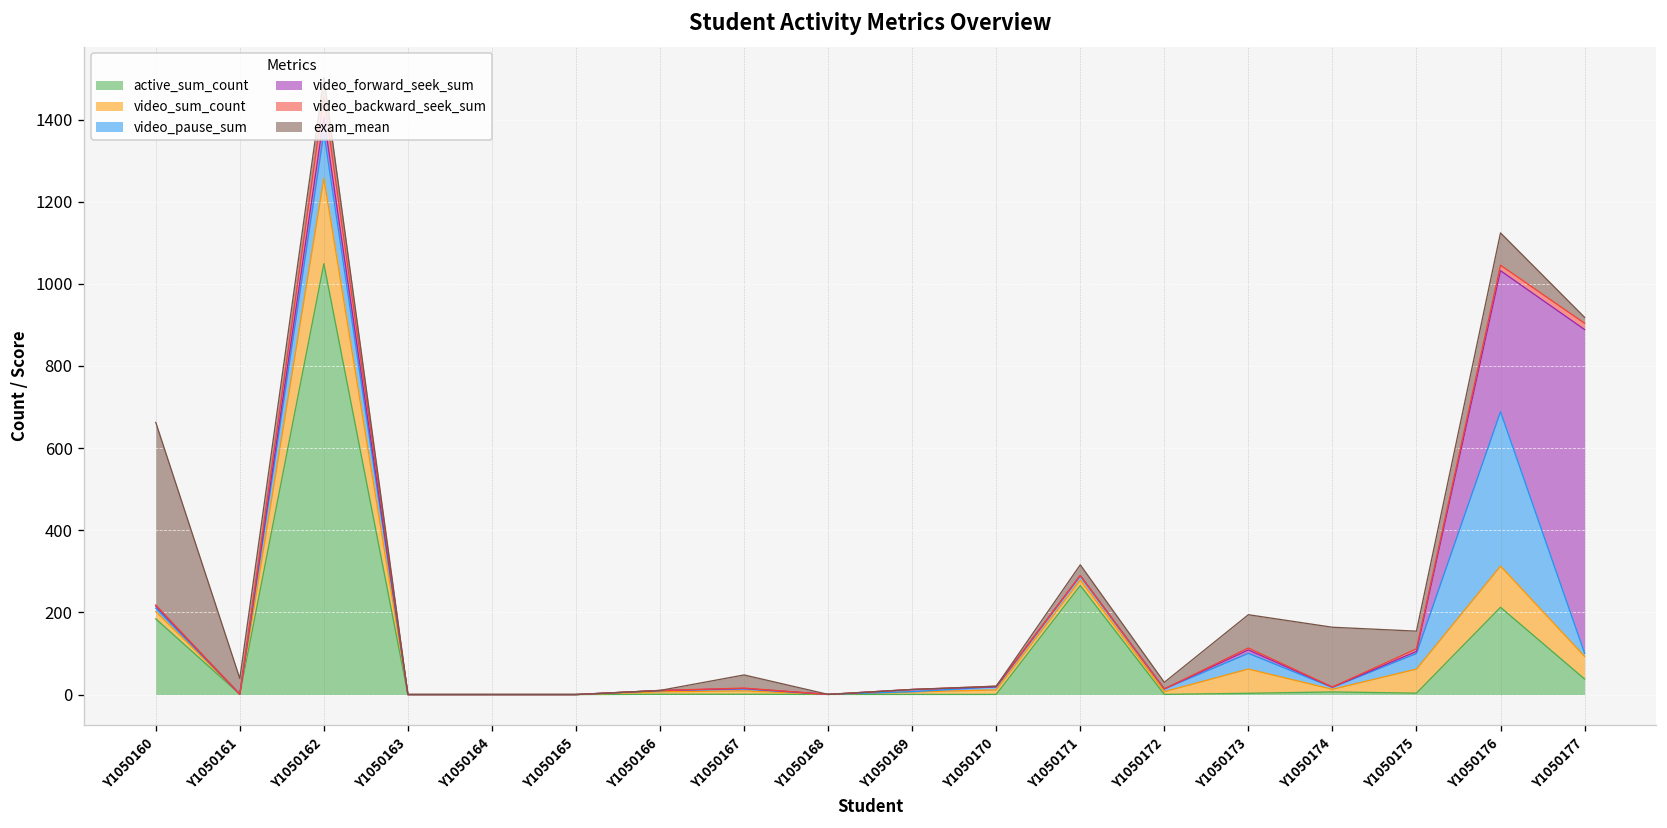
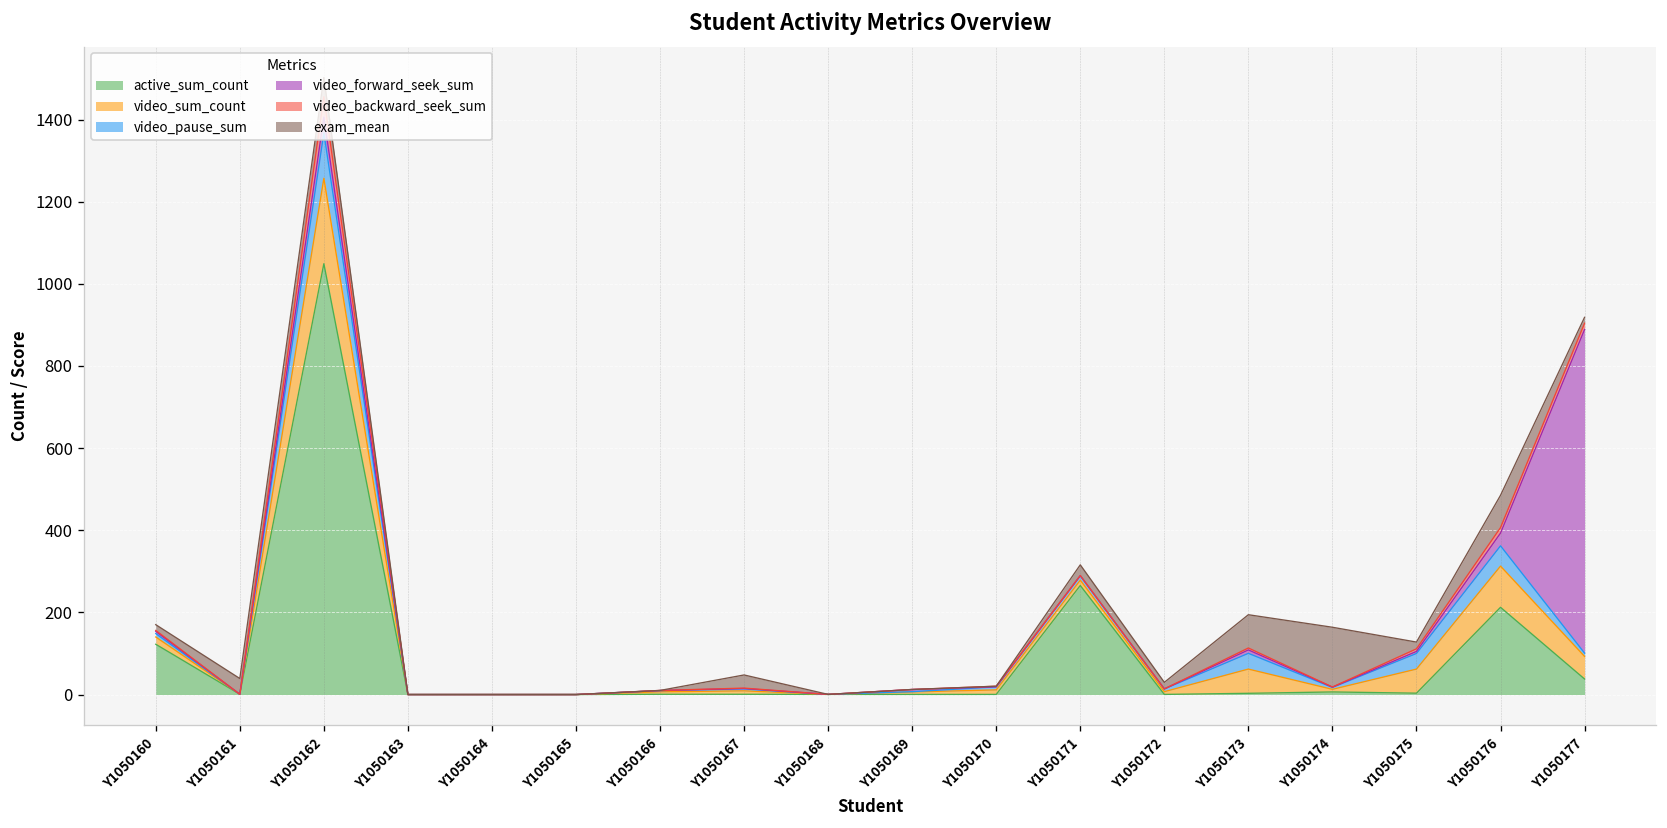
active_sum_count, Y1050160: 180 -> 120
exam_mean, Y1050160: 440 -> 10
exam_mean, Y1050175: 40 -> 20
video_pause_sum, Y1050176: 380 -> 50
video_forward_seek_sum, Y1050176: 340 -> 30
